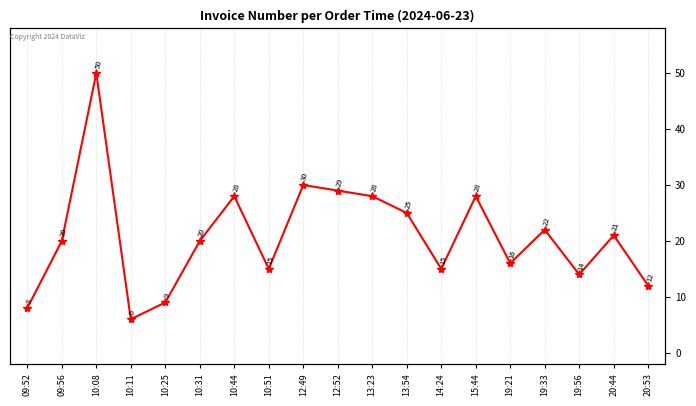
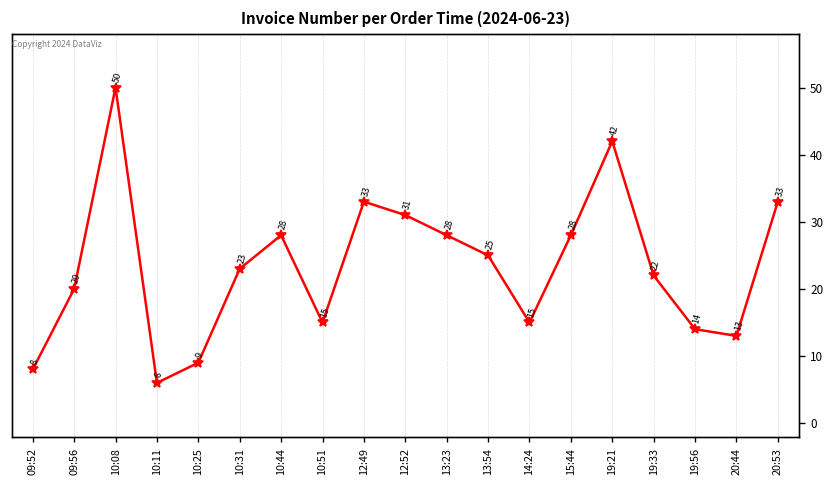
10:31: 20 -> 23
12:49: 30 -> 33
12:52: 29 -> 31
19:21: 16 -> 42
20:44: 21 -> 13
20:53: 12 -> 33
